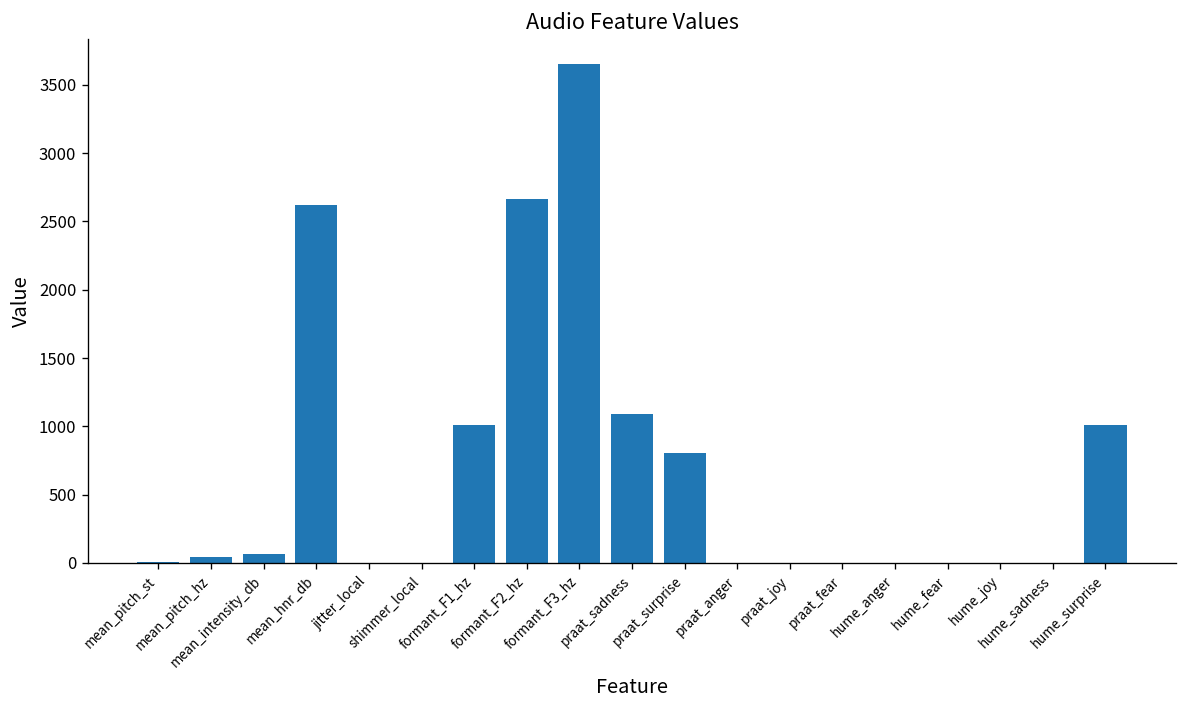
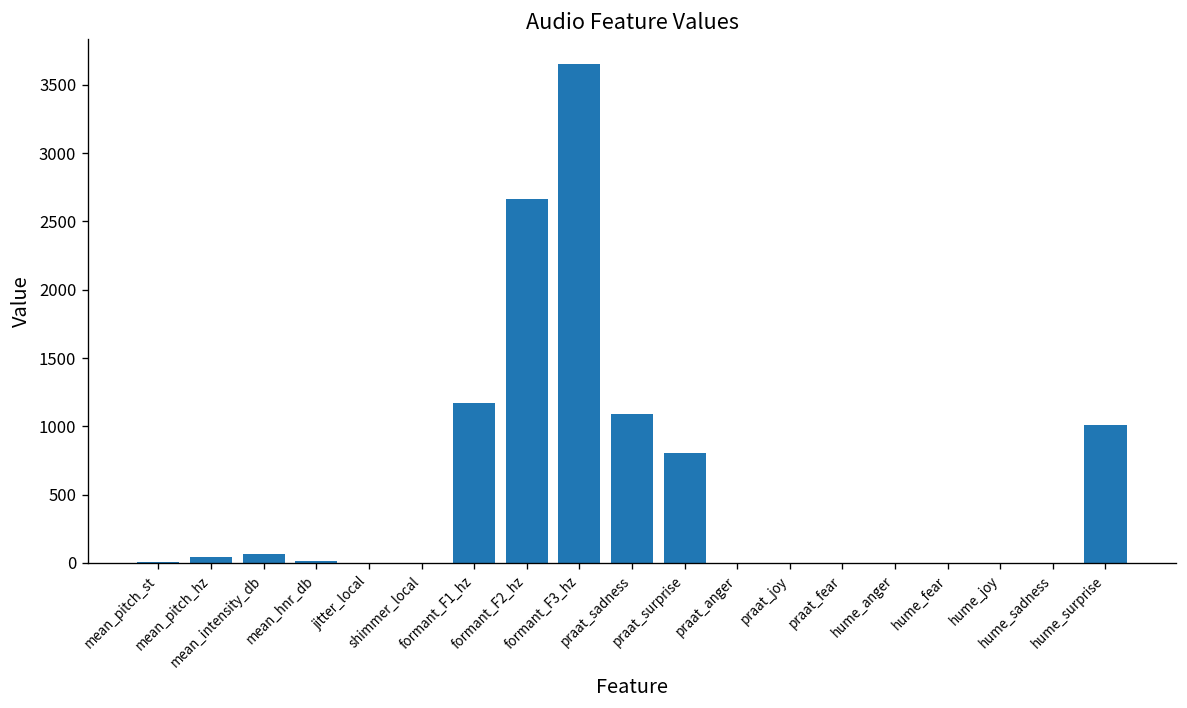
mean_hnr_db: 2620 -> 10
formant_F1_hz: 1010 -> 1170
